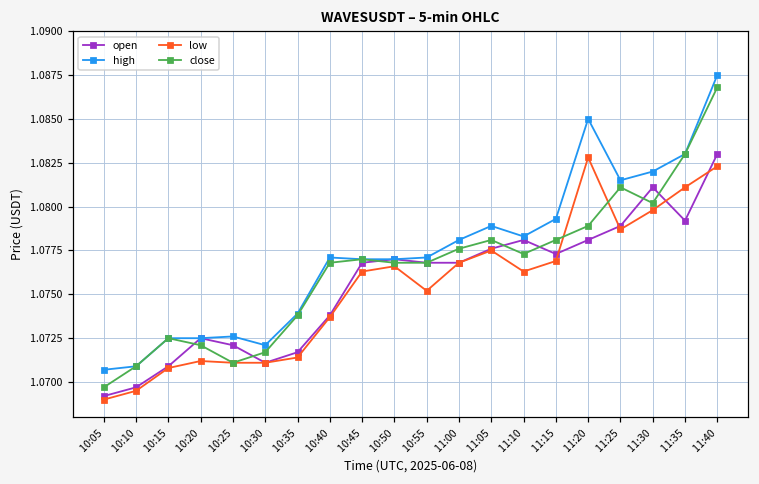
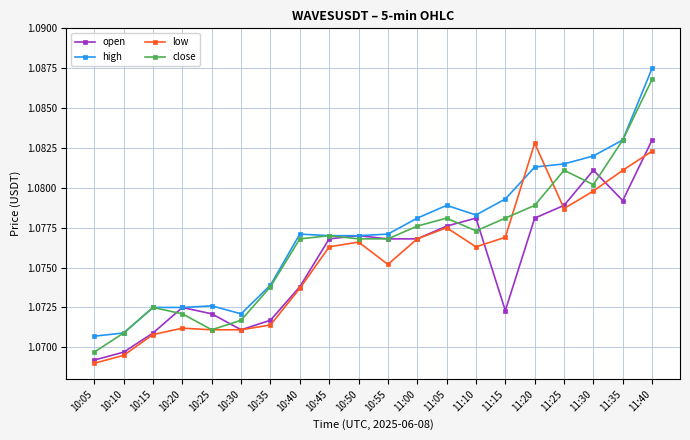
open, 11:15: 1.0773 -> 1.0723
high, 11:20: 1.0850 -> 1.0813
